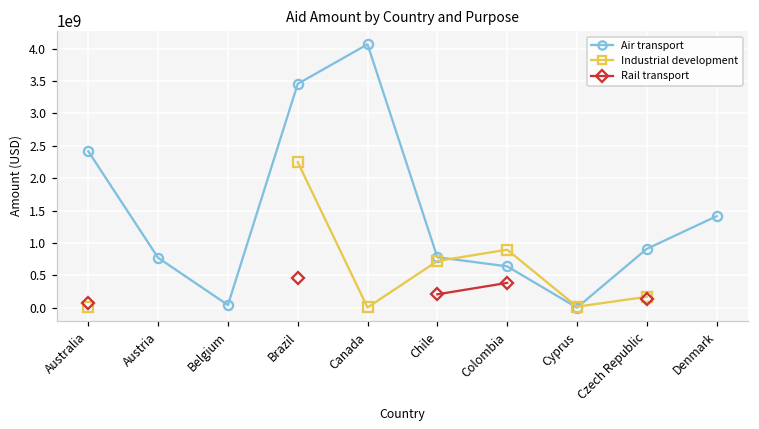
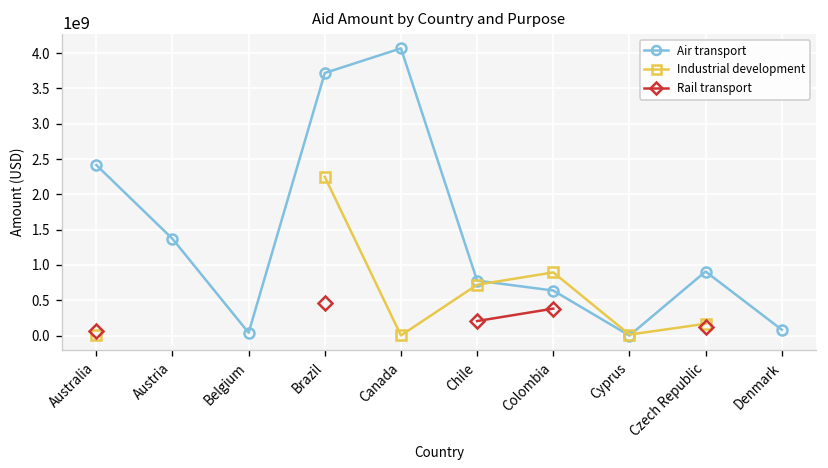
Air transport, Austria: 800000000 -> 1400000000
Air transport, Brazil: 3500000000 -> 3700000000
Air transport, Denmark: 1400000000 -> 100000000
